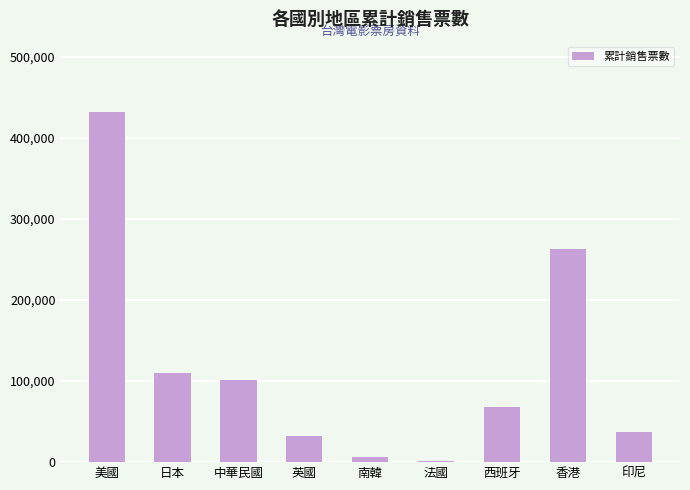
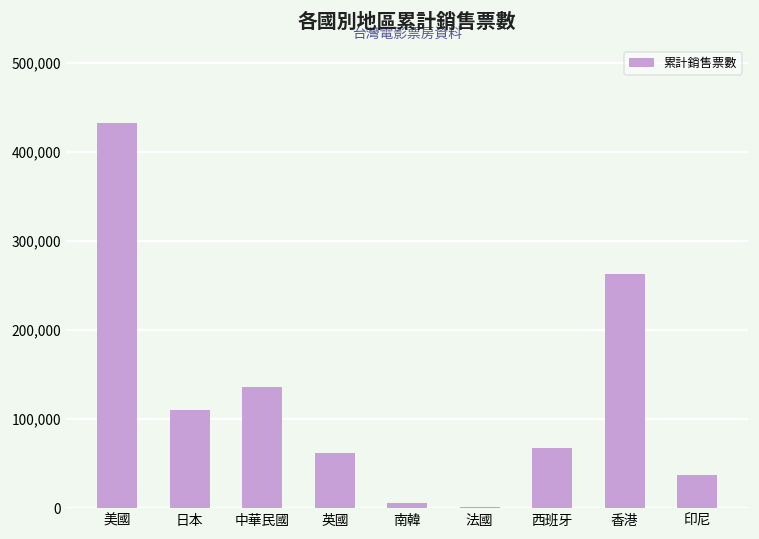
中華民國: 100,000 -> 140,000
英國: 30,000 -> 60,000
